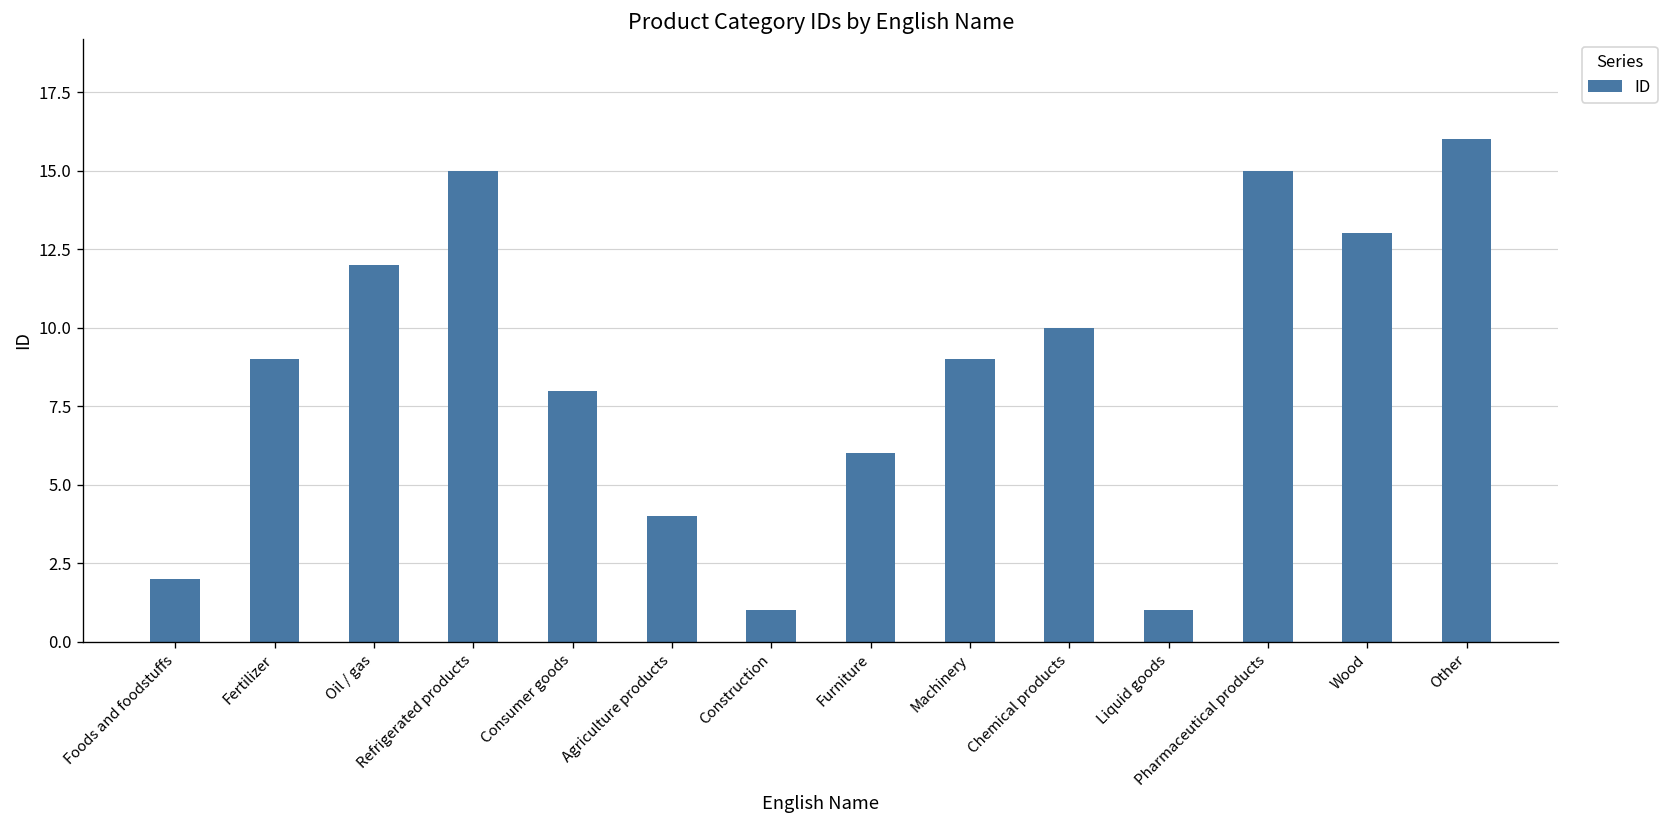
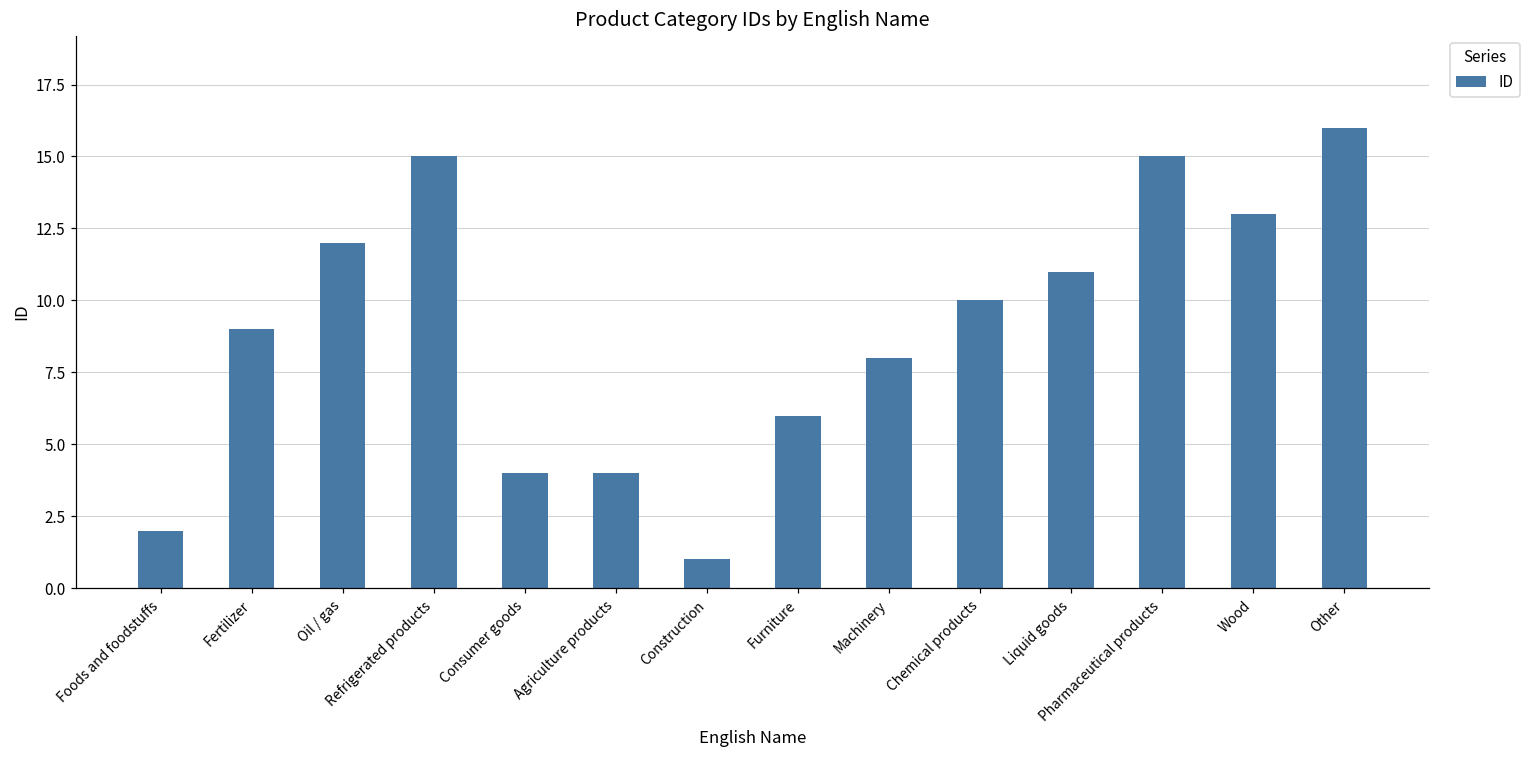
Consumer goods: 8 -> 4
Machinery: 9 -> 8
Liquid goods: 1 -> 11
